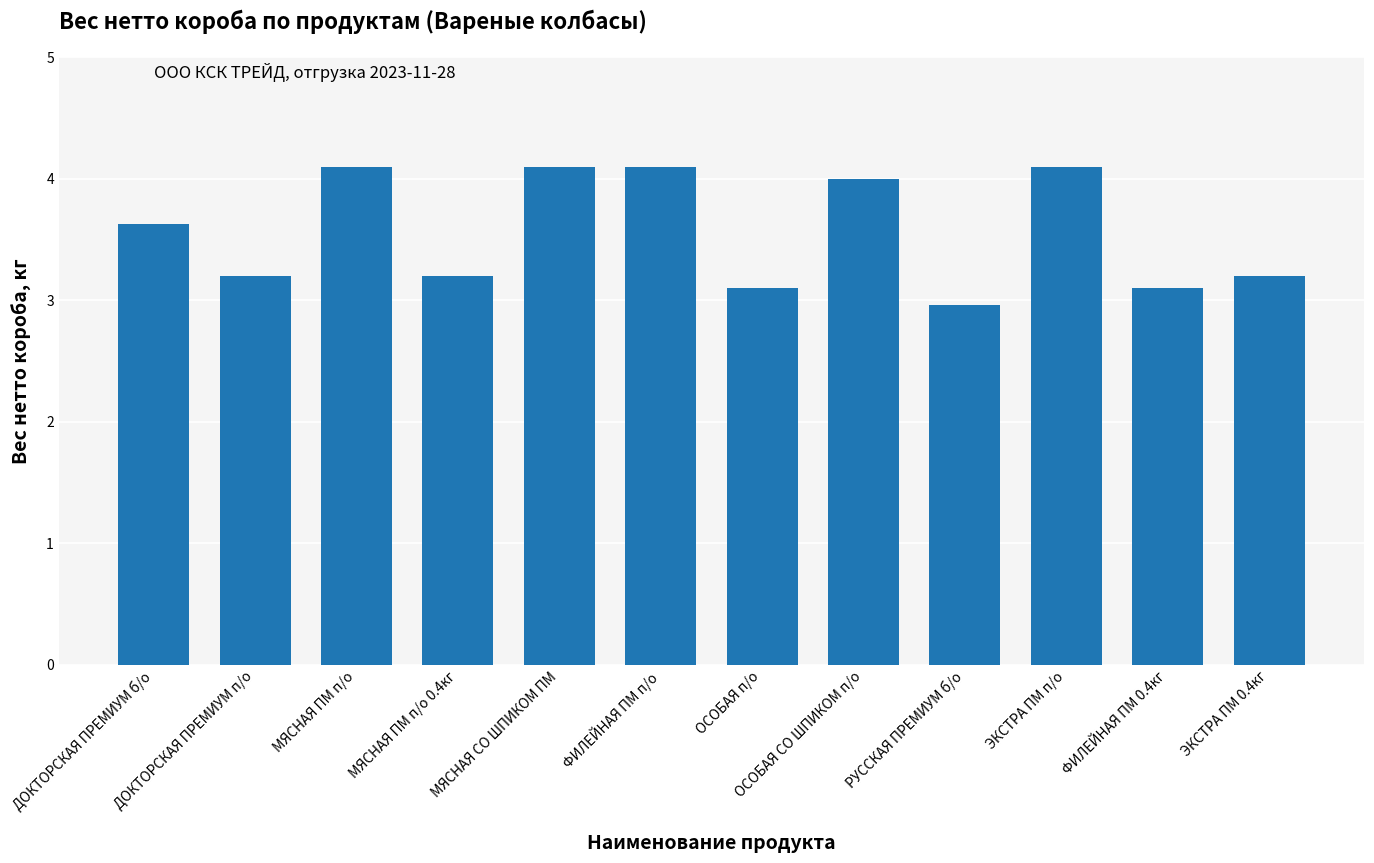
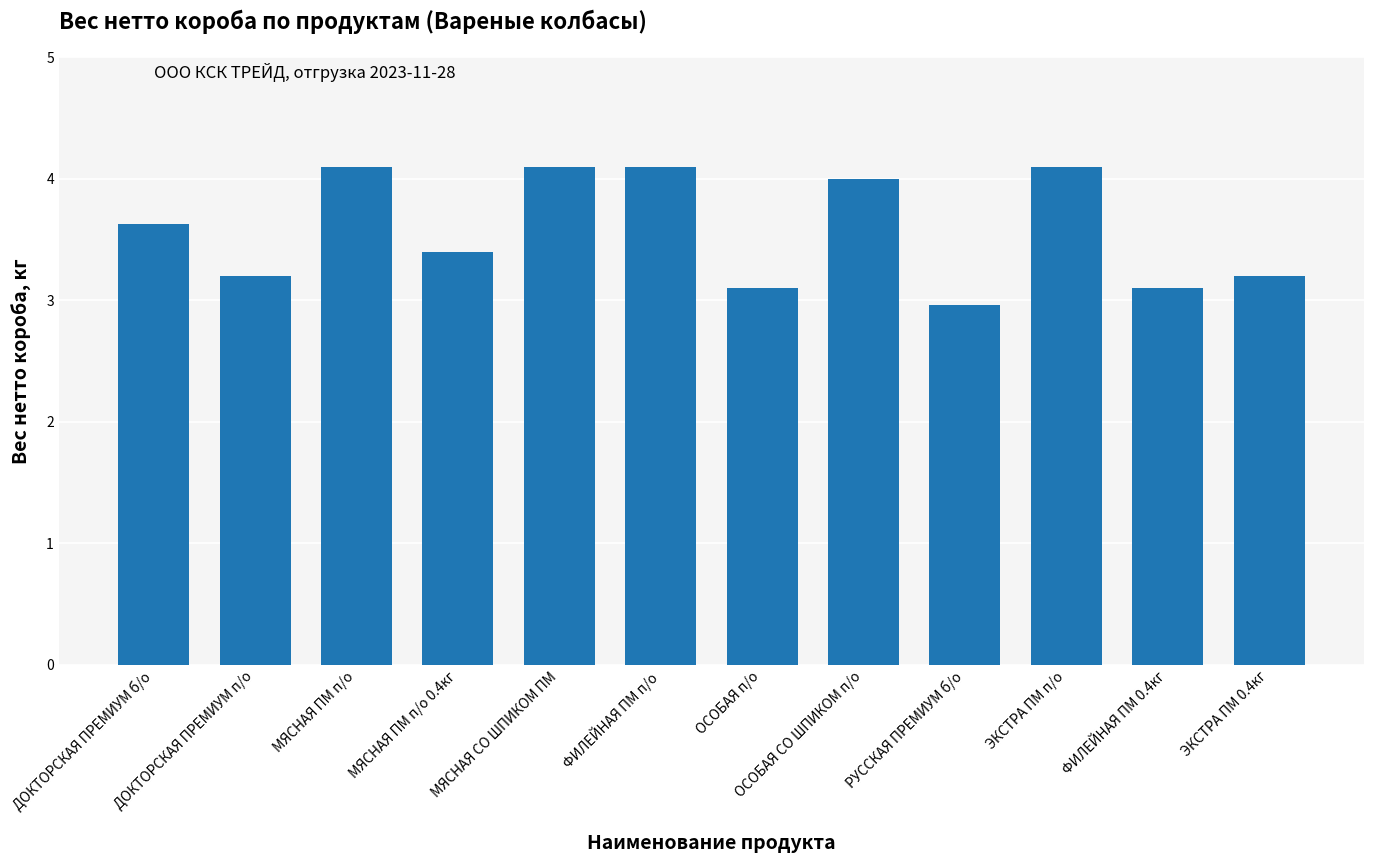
МЯСНАЯ ПМ п/о 0.4кг: 3.2 -> 3.4
